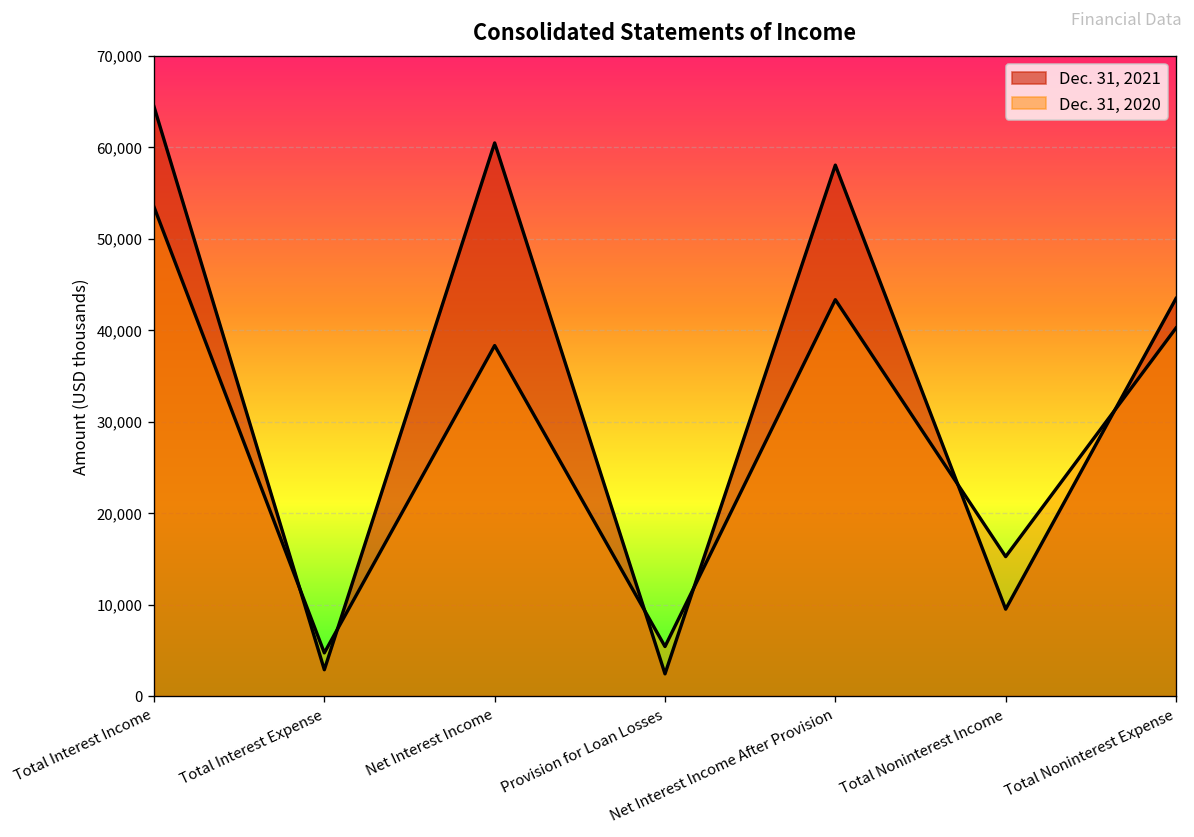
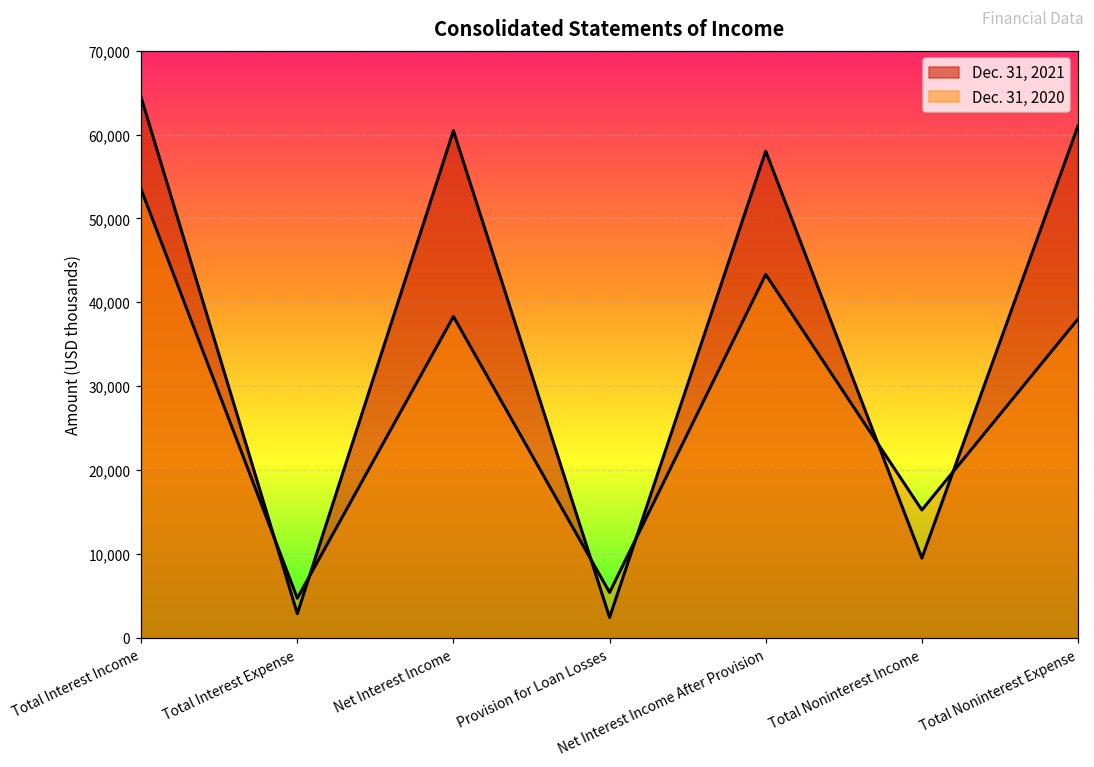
Dec. 31, 2021, Total Noninterest Expense: 43,000 -> 61,000
Dec. 31, 2020, Total Noninterest Expense: 40,000 -> 38,000
